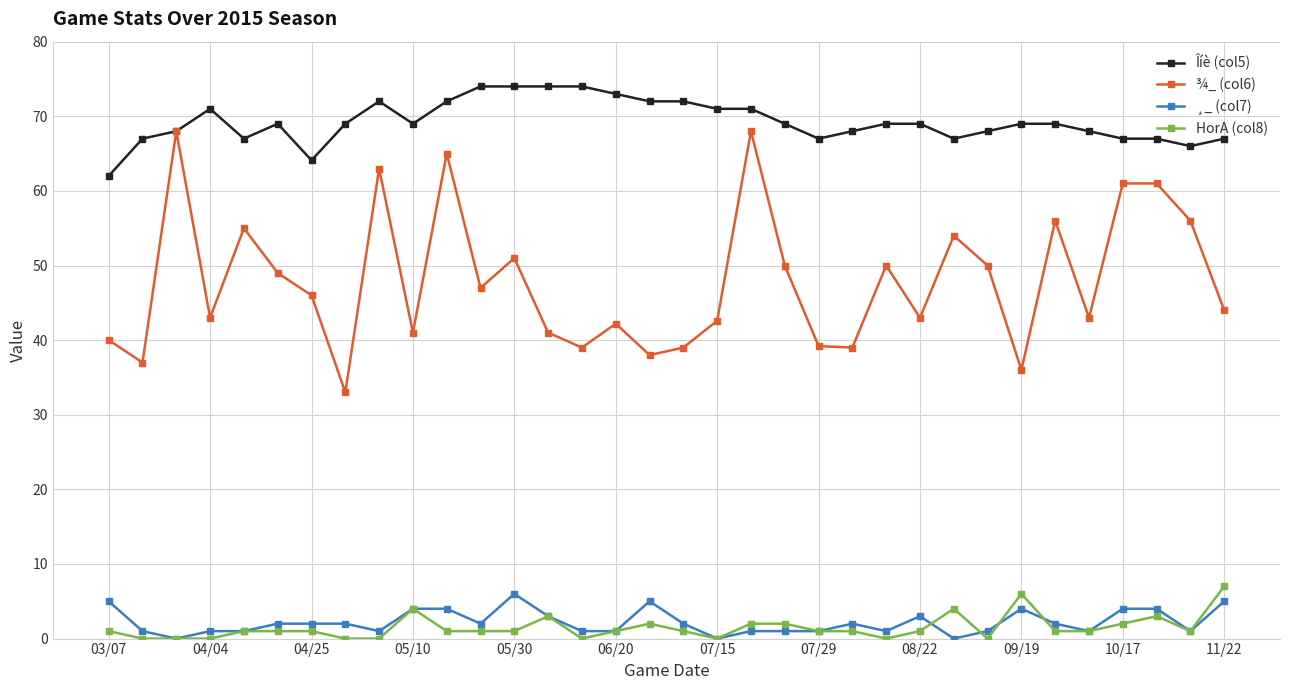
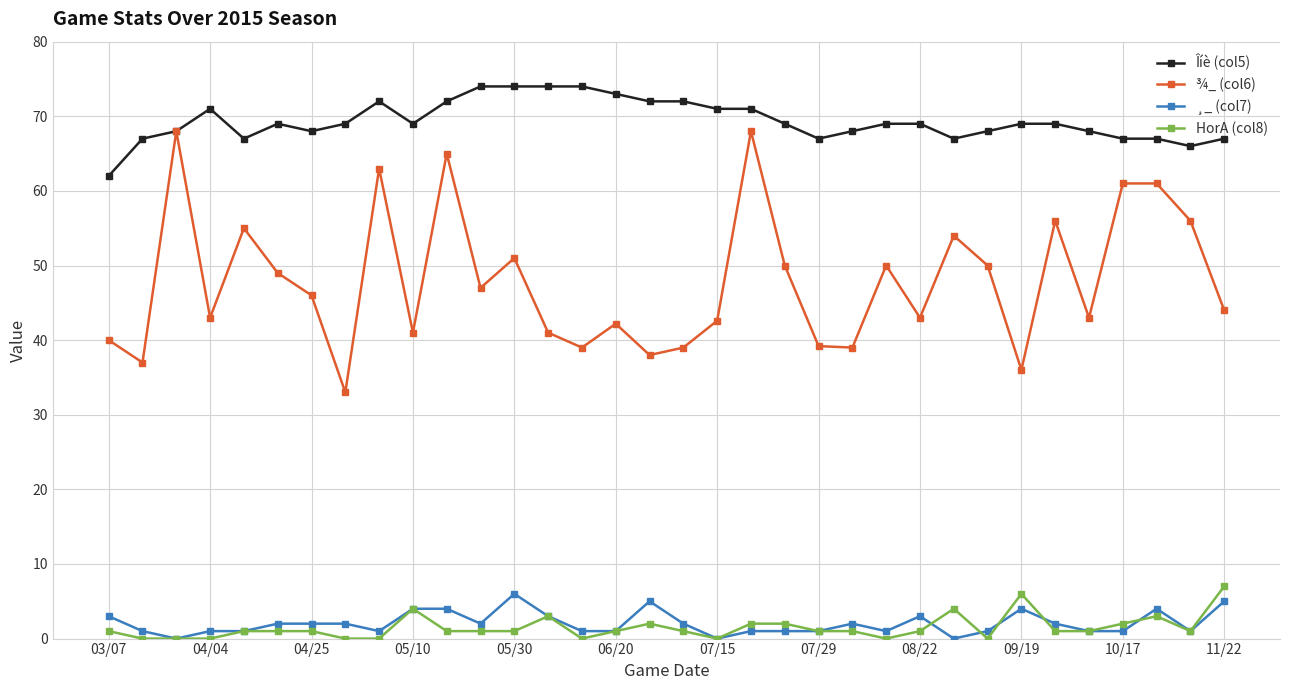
¸_ (col7), 03/07: 5 -> 3
Îíè (col5), 04/25: 64 -> 68
¸_ (col7), 10/17: 4 -> 1
